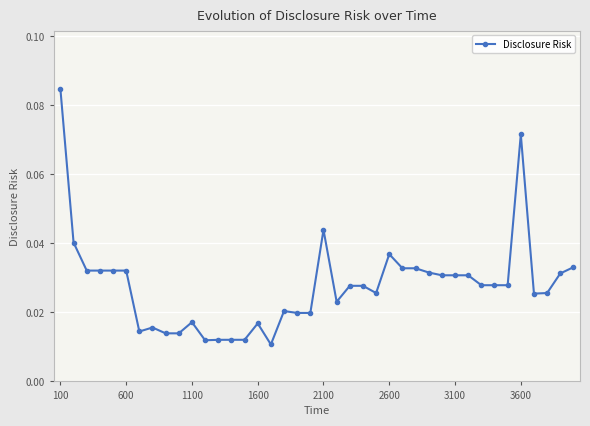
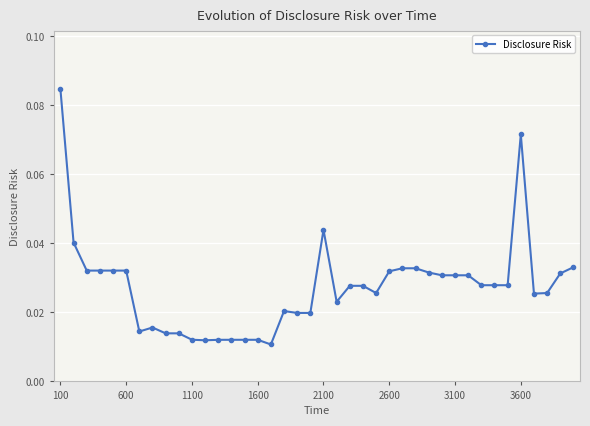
1100: 0.017 -> 0.012
1600: 0.017 -> 0.012
2600: 0.037 -> 0.032
